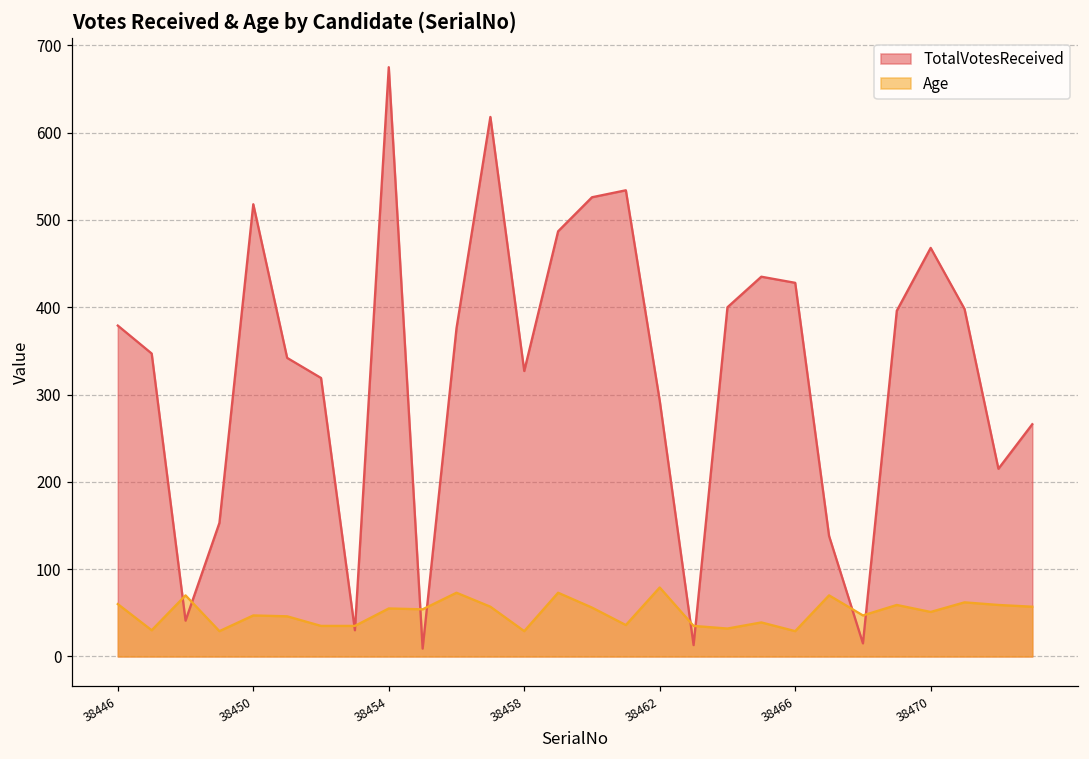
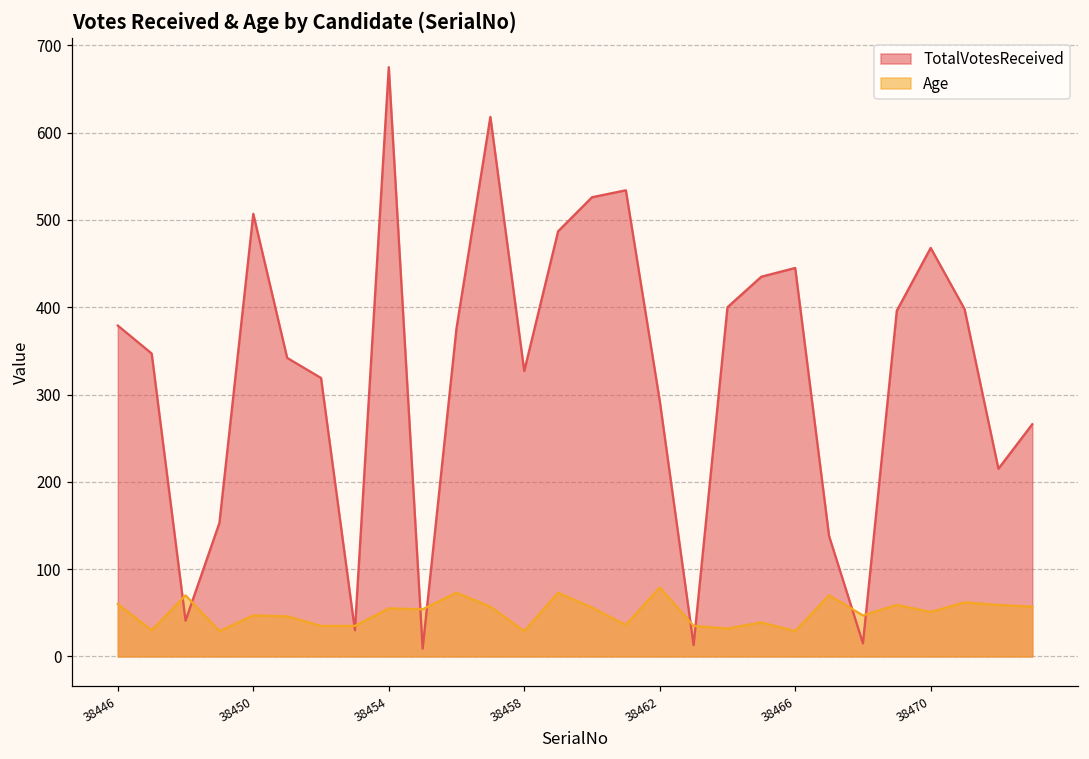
TotalVotesReceived, 38450: 520 -> 510
TotalVotesReceived, 38466: 430 -> 450
